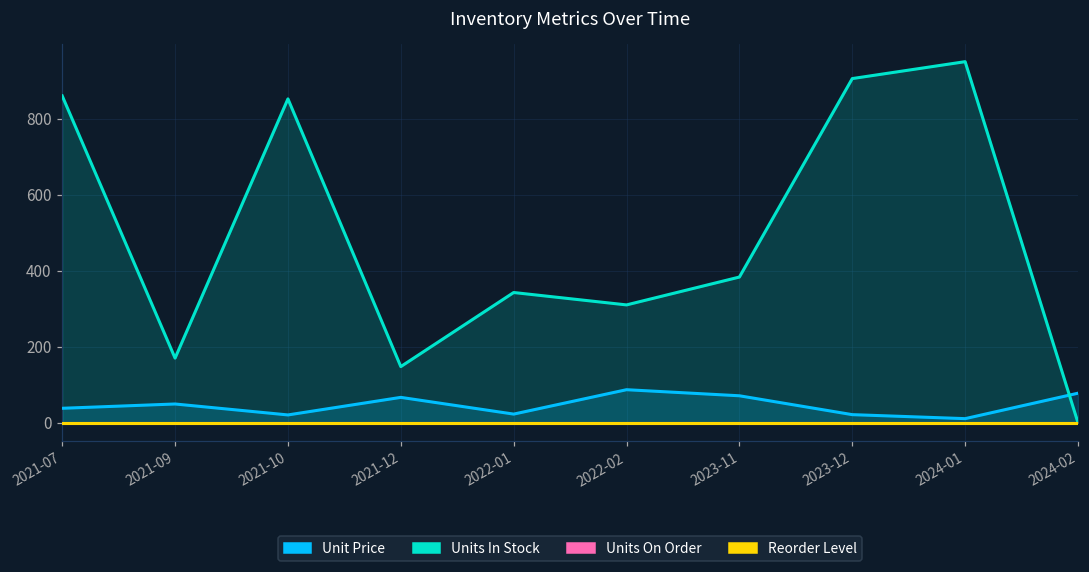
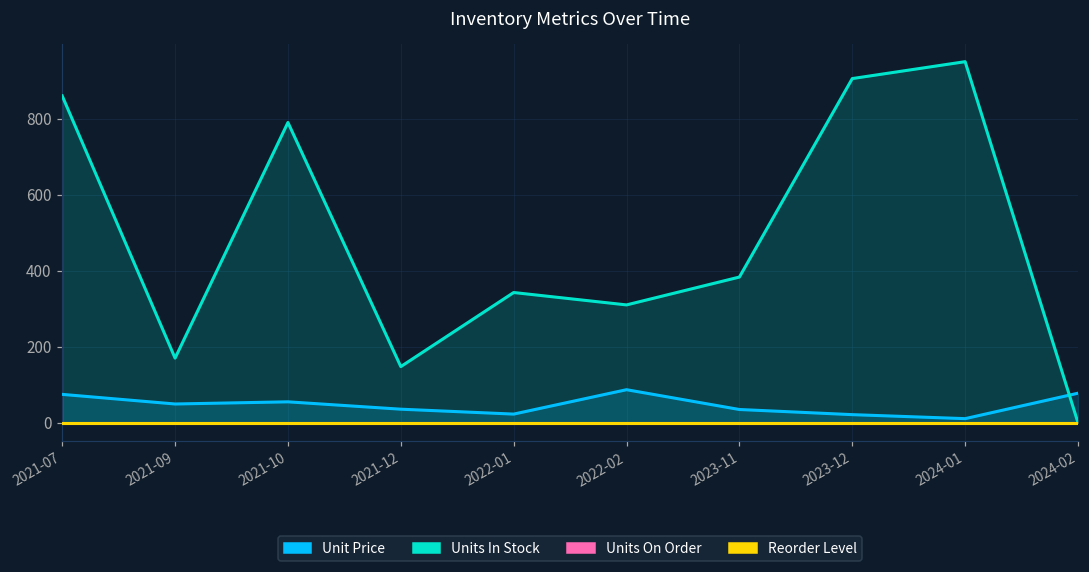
Unit Price, 2021-07: 40 -> 70
Unit Price, 2021-10: 20 -> 60
Units In Stock, 2021-10: 850 -> 790
Unit Price, 2021-12: 70 -> 40
Unit Price, 2023-11: 70 -> 30
